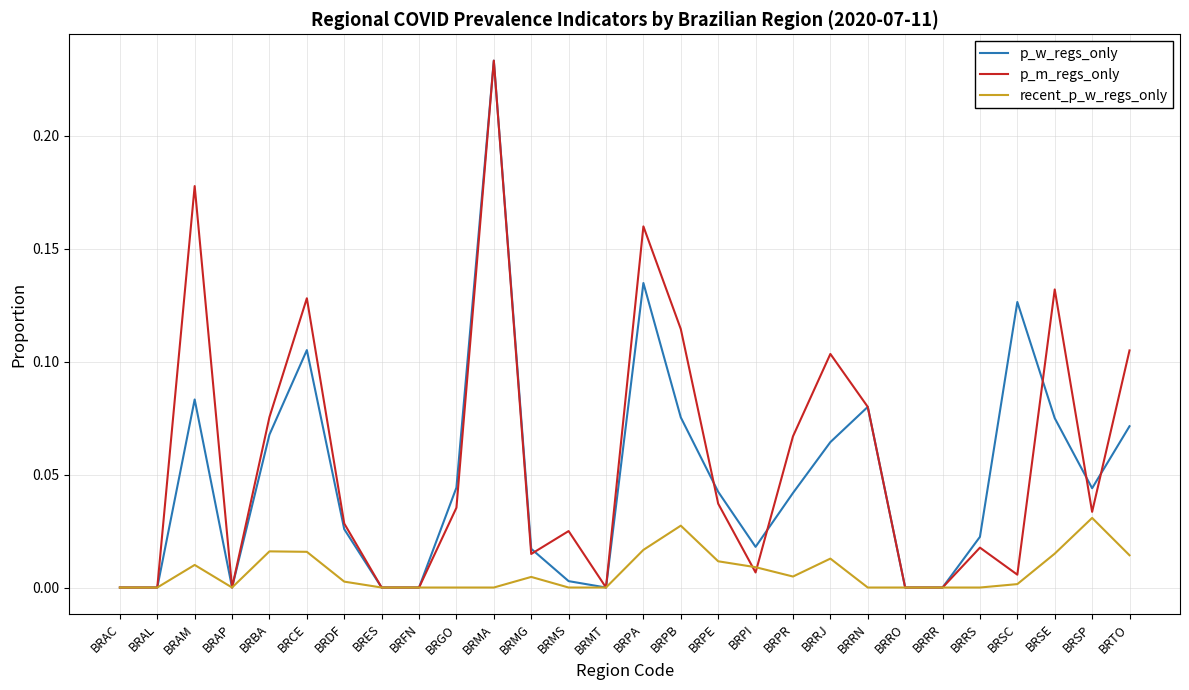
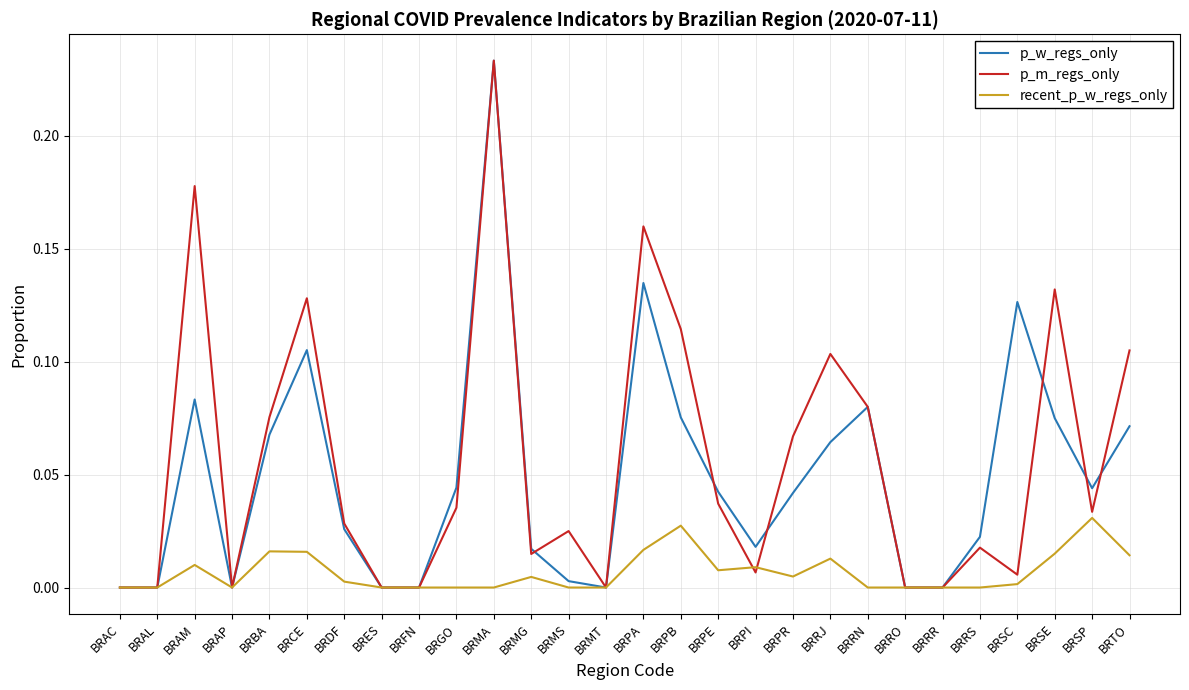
recent_p_w_regs_only, BRPE: 0.012 -> 0.008
